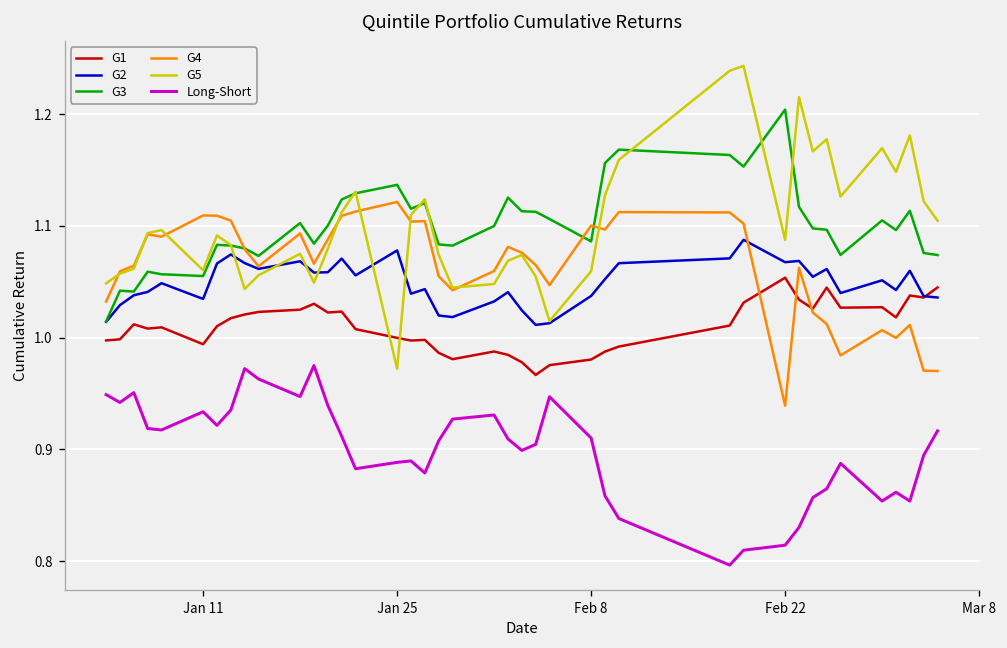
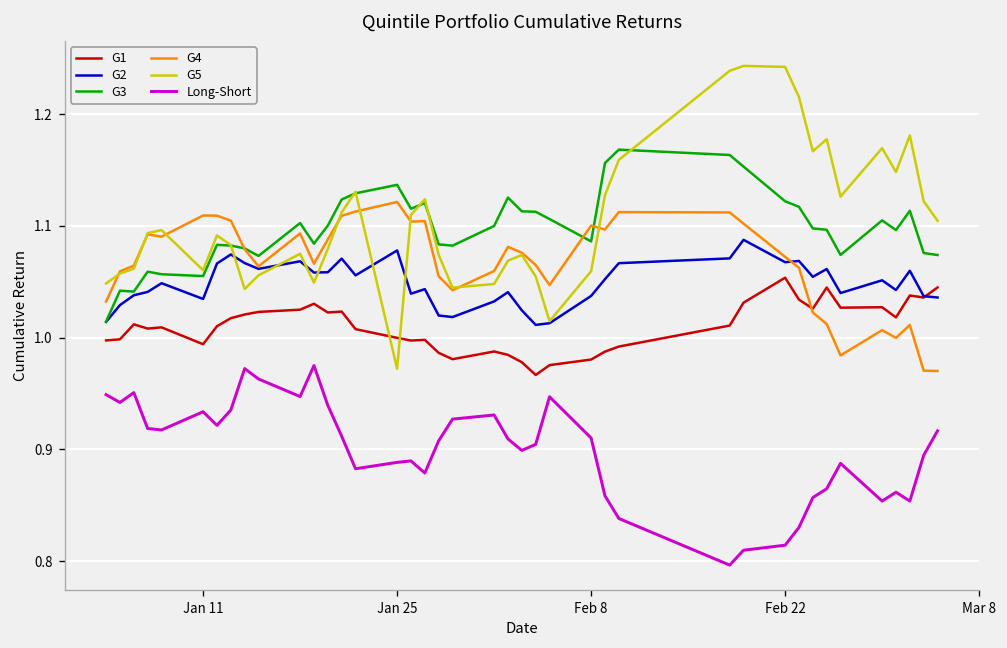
G3, Feb 22: 1.20 -> 1.12
G4, Feb 22: 0.94 -> 1.07
G5, Feb 22: 1.09 -> 1.24
